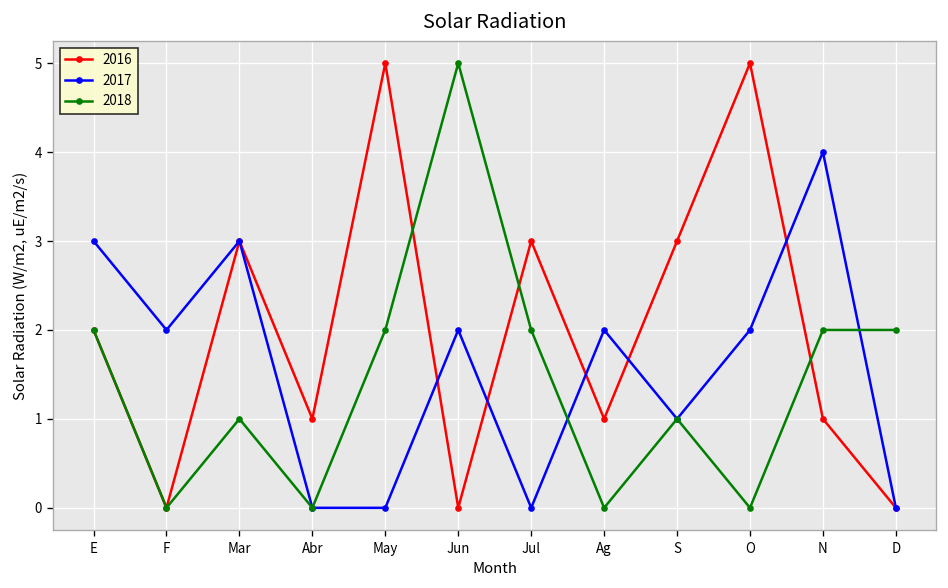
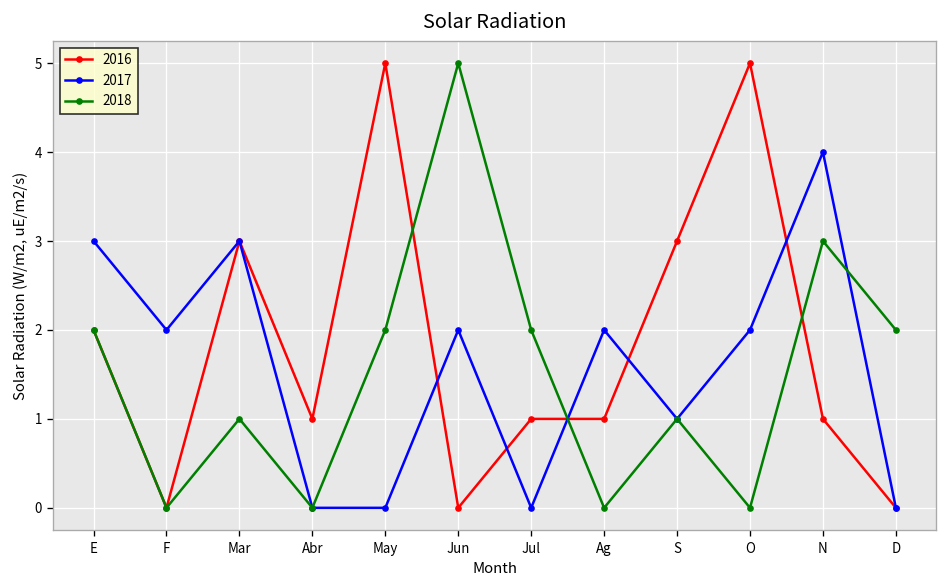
2016, Jul: 3 -> 1
2018, N: 2 -> 3
